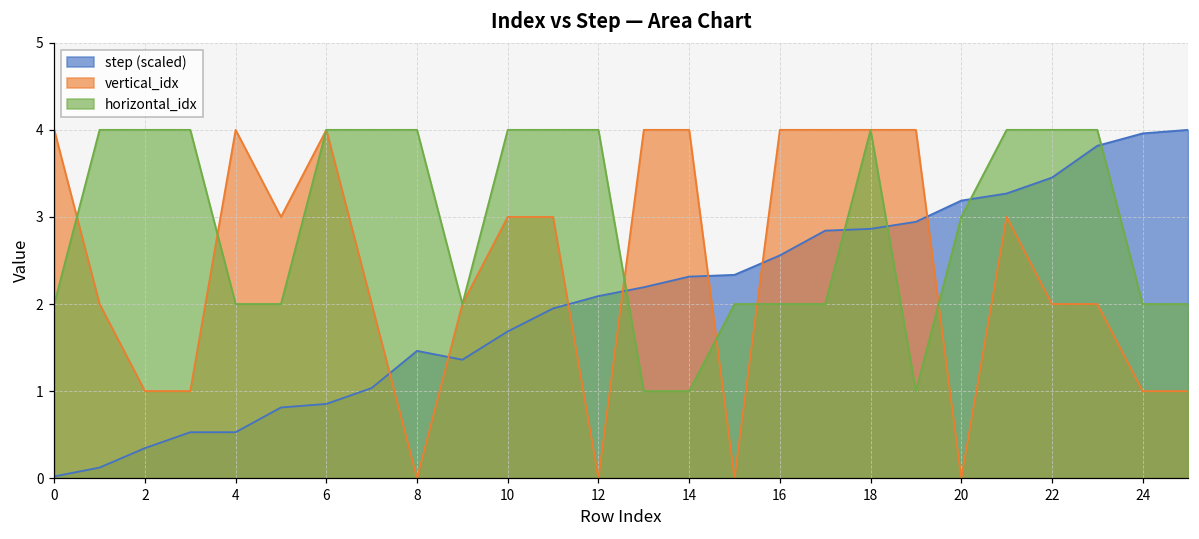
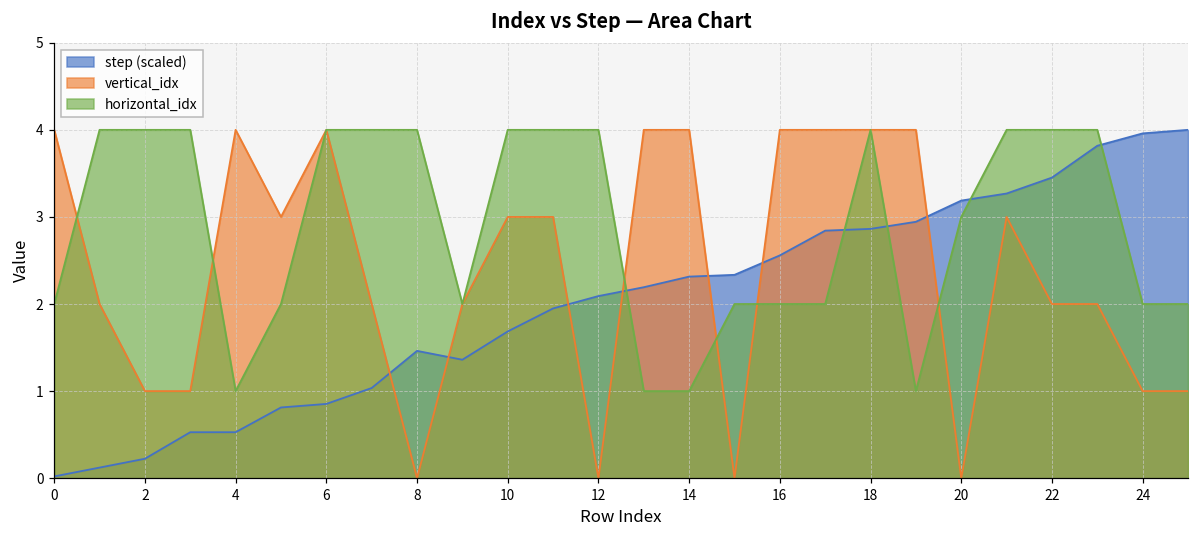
step (scaled), 2: 0.3 -> 0.2
horizontal_idx, 4: 2 -> 1
